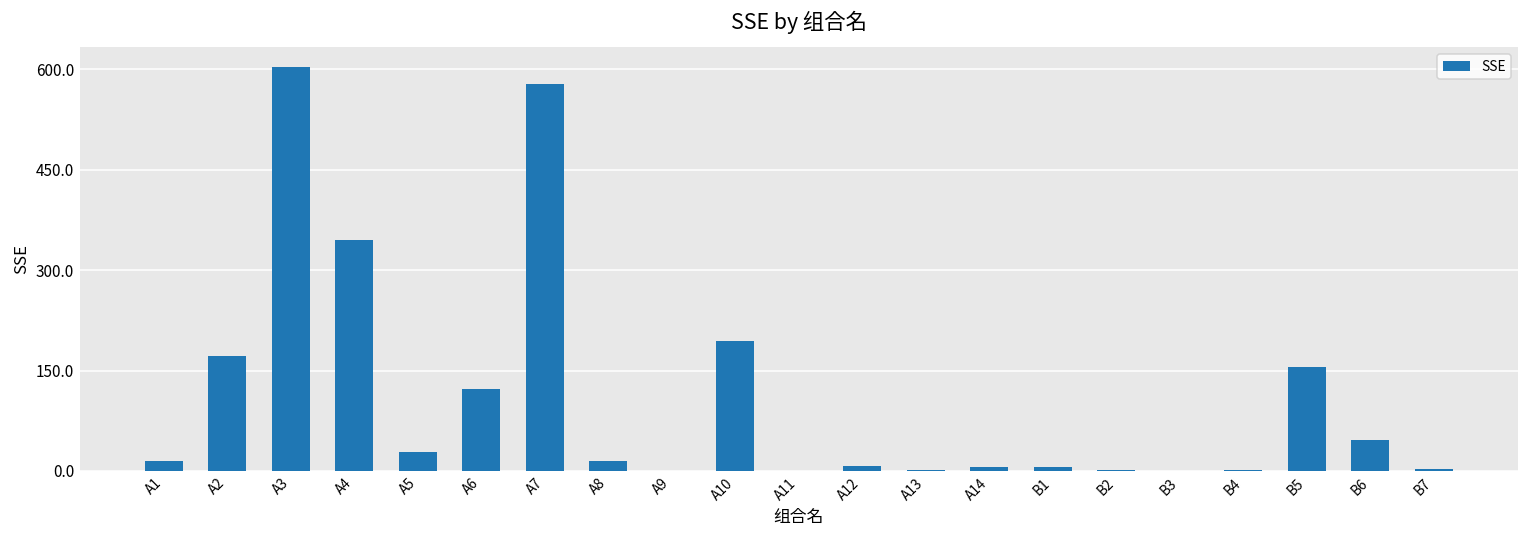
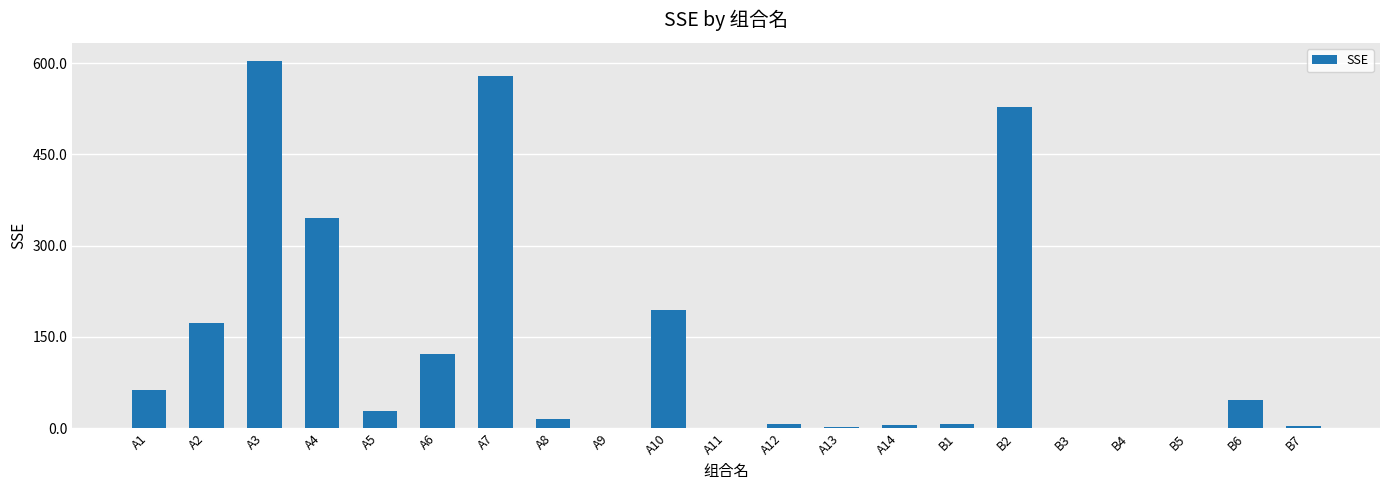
A1: 10 -> 60
B2: 0 -> 530
B5: 160 -> 0
